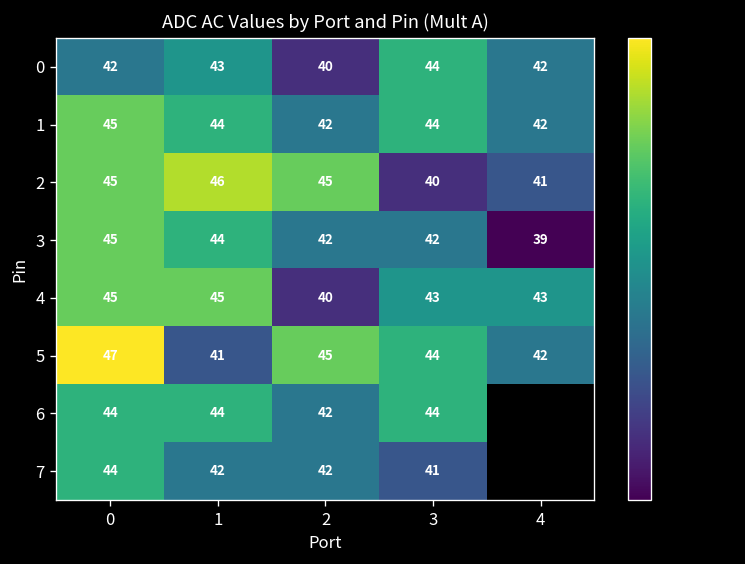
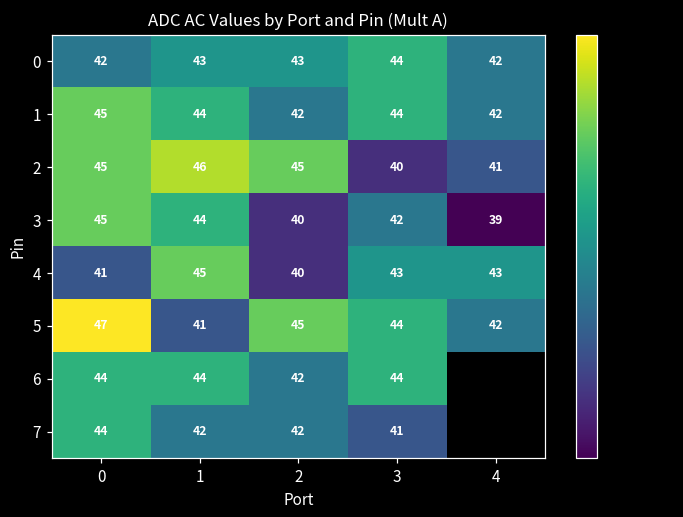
0, 2: 40 -> 43
3, 2: 42 -> 40
4, 0: 45 -> 41
